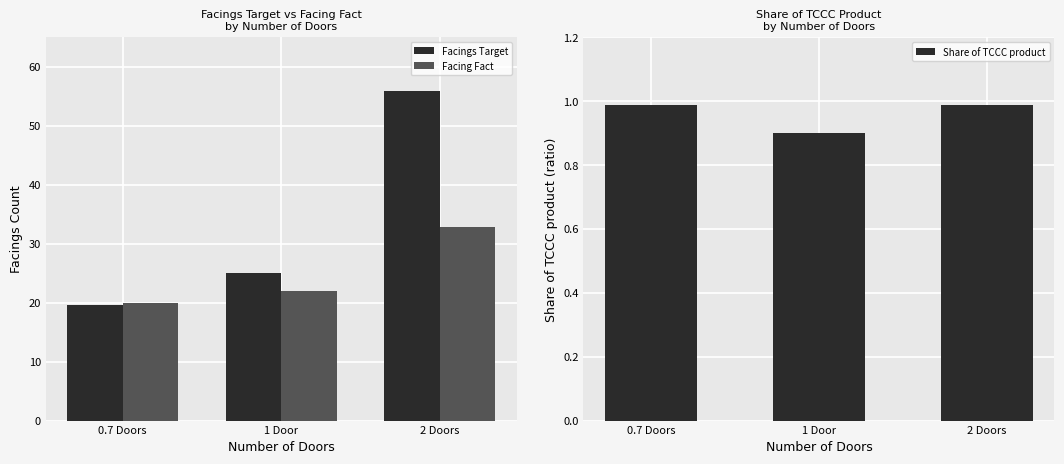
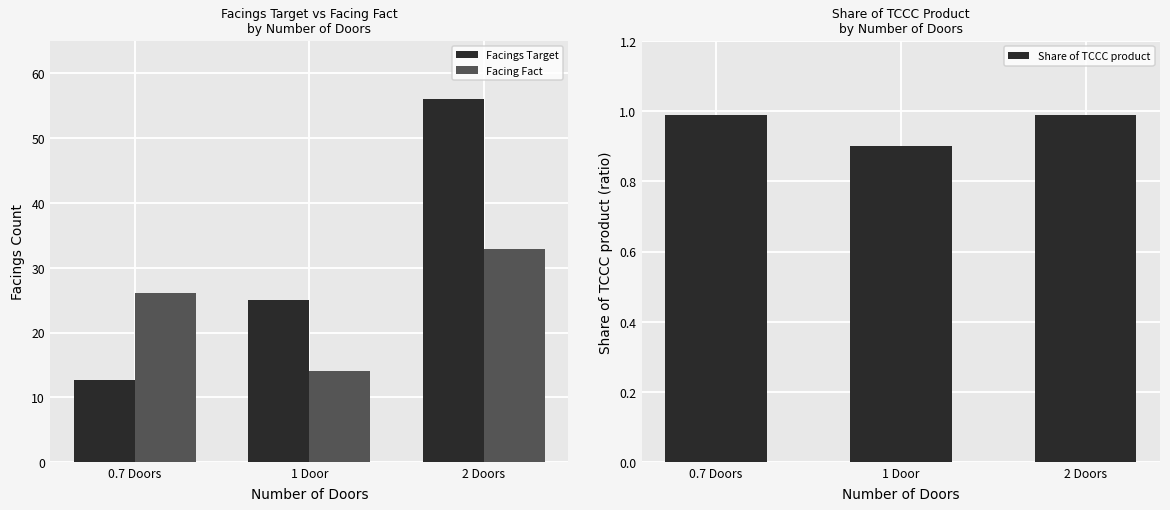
Facings Target vs Facing Fact by Number of Doors, Facings Target, 0.7 Doors: 20 -> 13
Facings Target vs Facing Fact by Number of Doors, Facing Fact, 0.7 Doors: 20 -> 26
Facings Target vs Facing Fact by Number of Doors, Facing Fact, 1 Door: 22 -> 14
